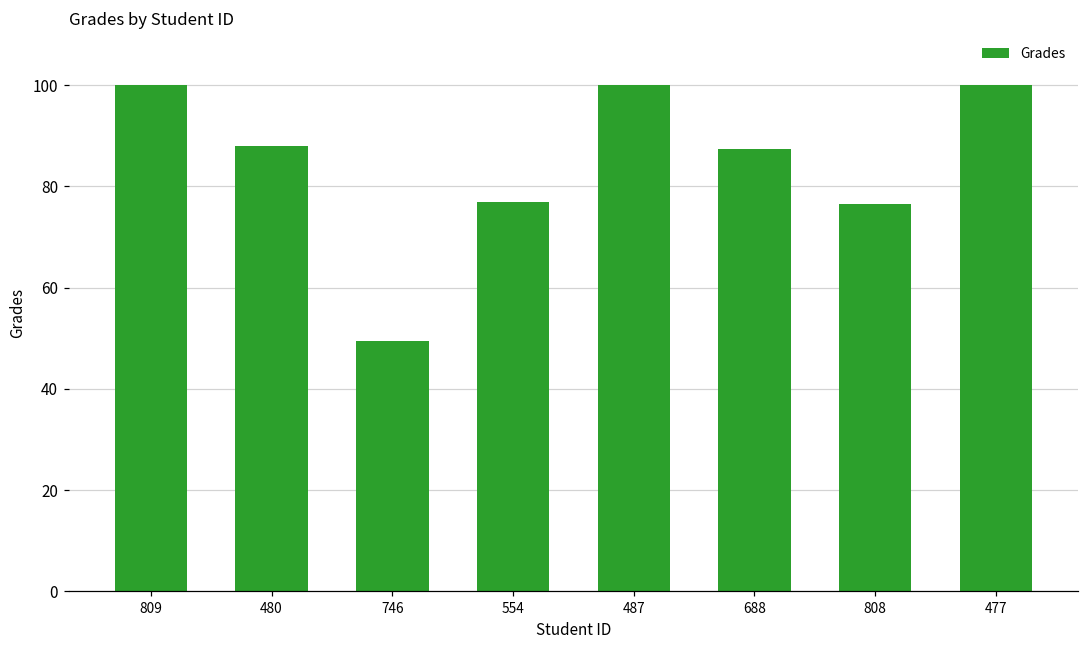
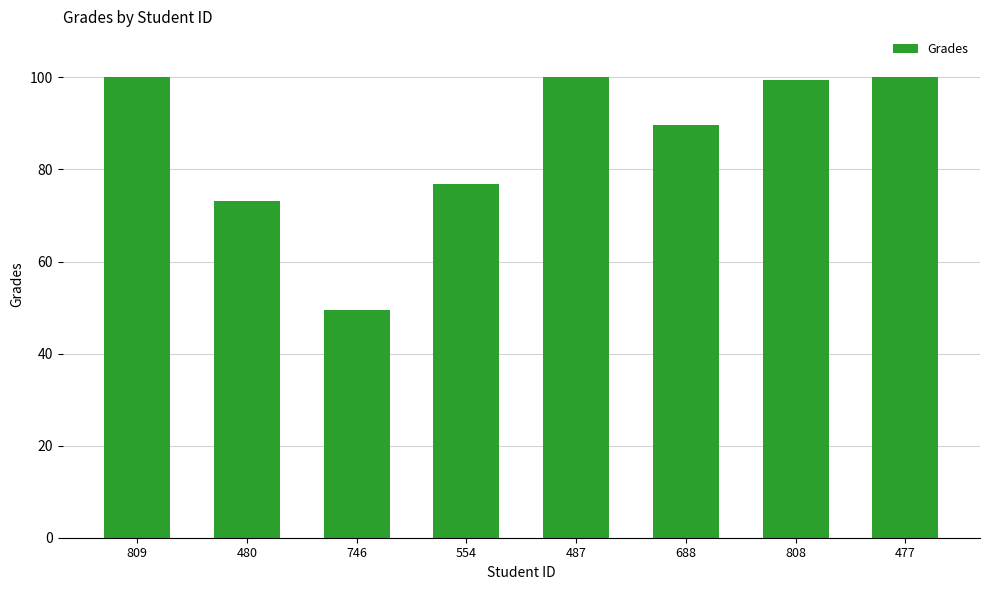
480: 88 -> 73
688: 87 -> 90
808: 77 -> 99
